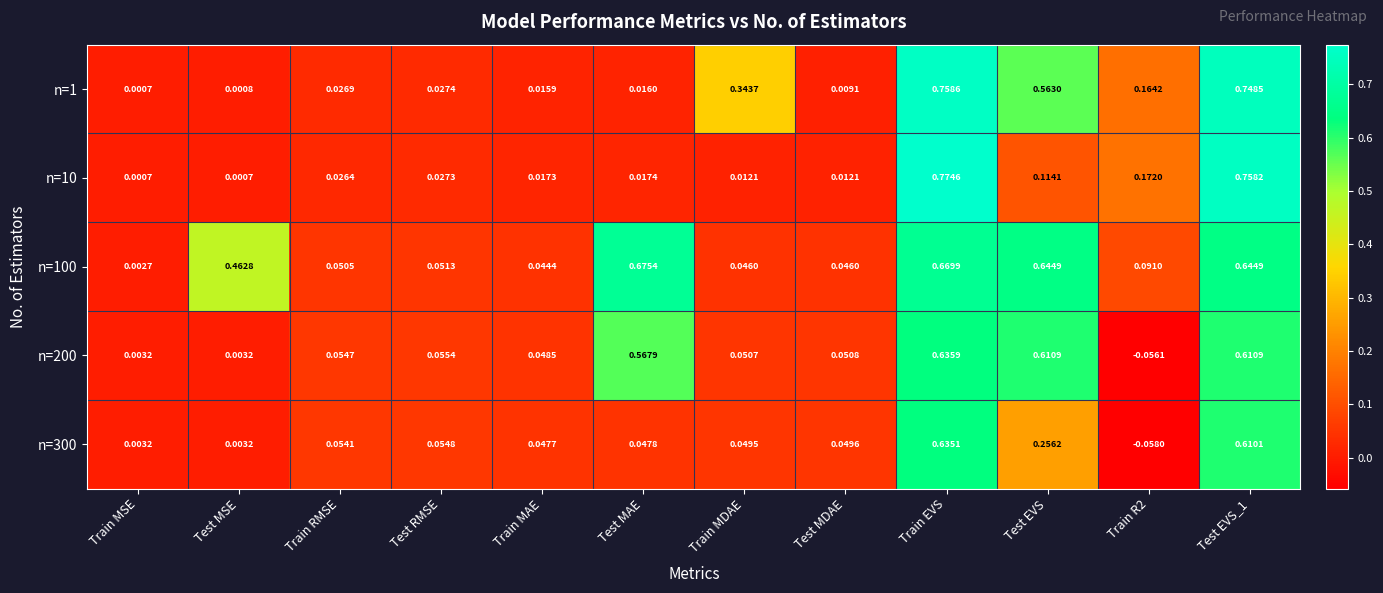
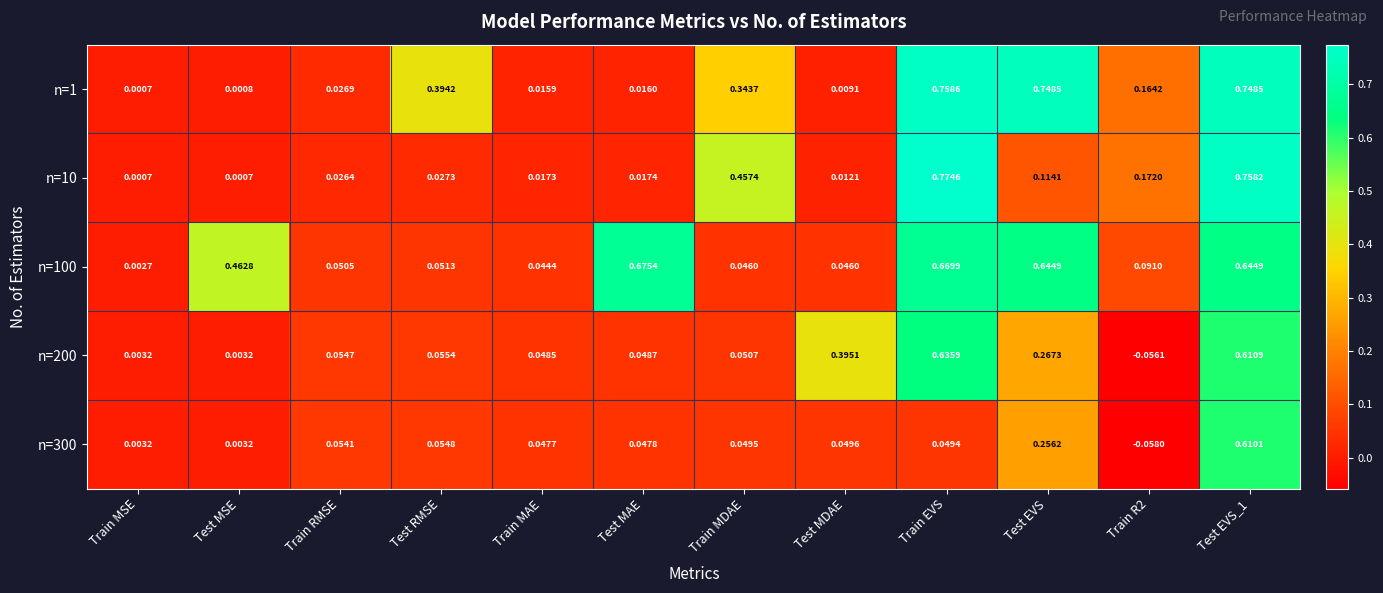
n=1, Test RMSE: 0.0274 -> 0.3942
n=1, Test EVS: 0.5630 -> 0.7485
n=10, Train MDAE: 0.0121 -> 0.4574
n=200, Test MAE: 0.5679 -> 0.0487
n=200, Test MDAE: 0.0508 -> 0.3951
n=200, Test EVS: 0.6109 -> 0.2673
n=300, Train EVS: 0.6351 -> 0.0494
